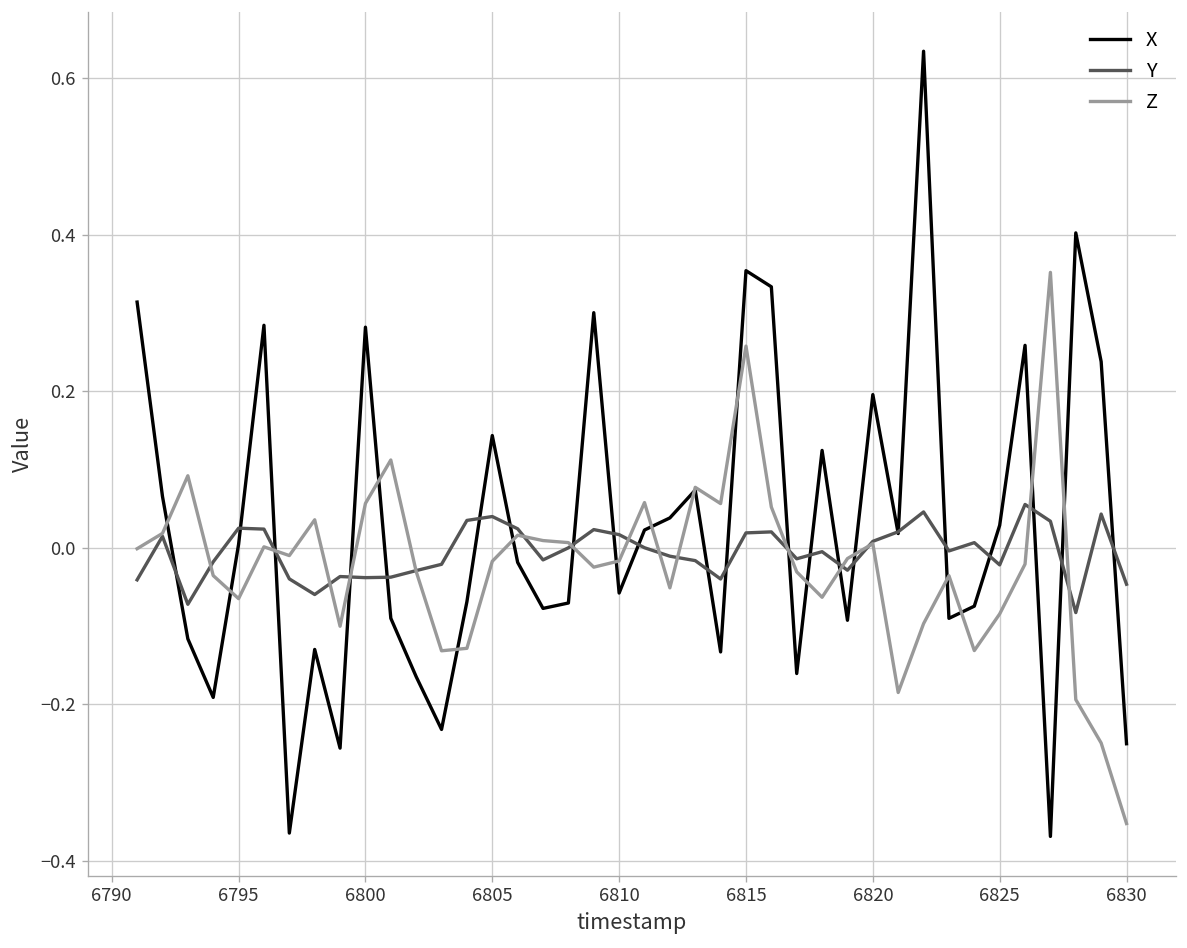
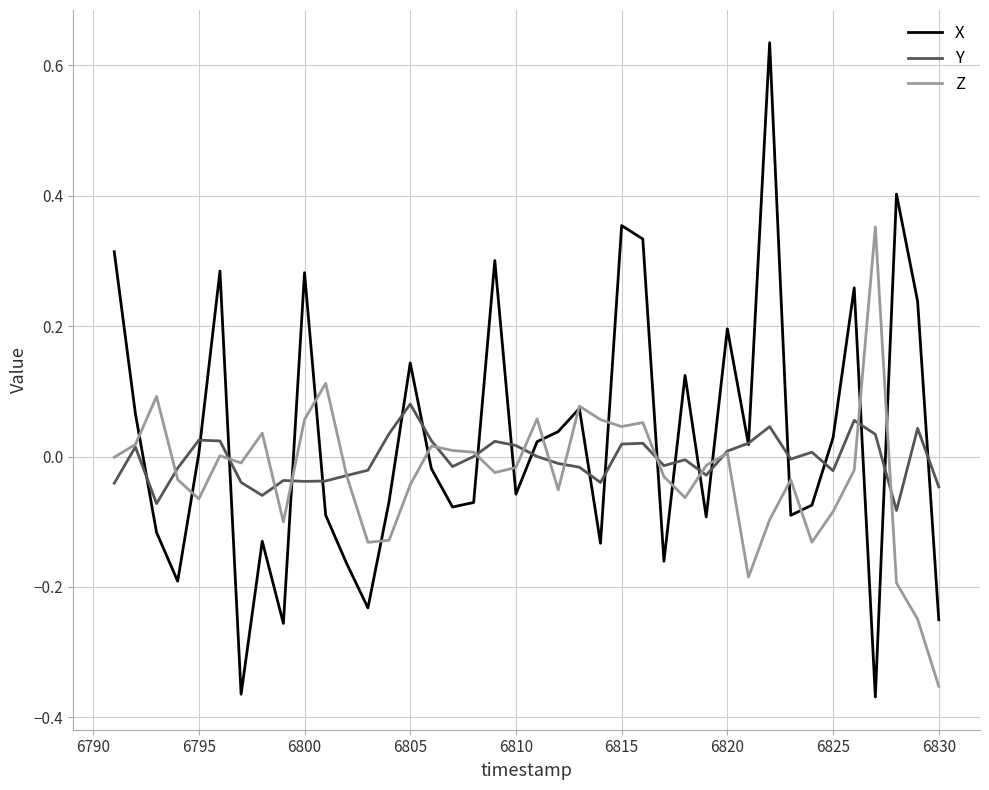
Y, 6805: 0.04 -> 0.08
Z, 6805: -0.02 -> -0.04
Z, 6815: 0.26 -> 0.05
